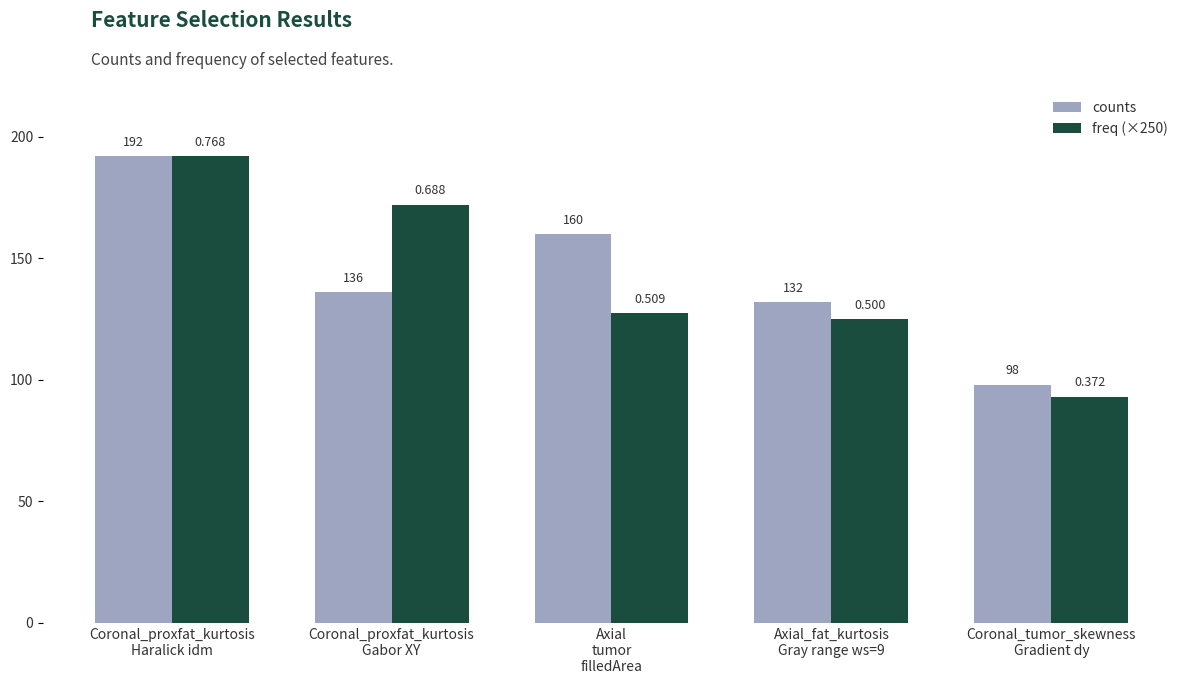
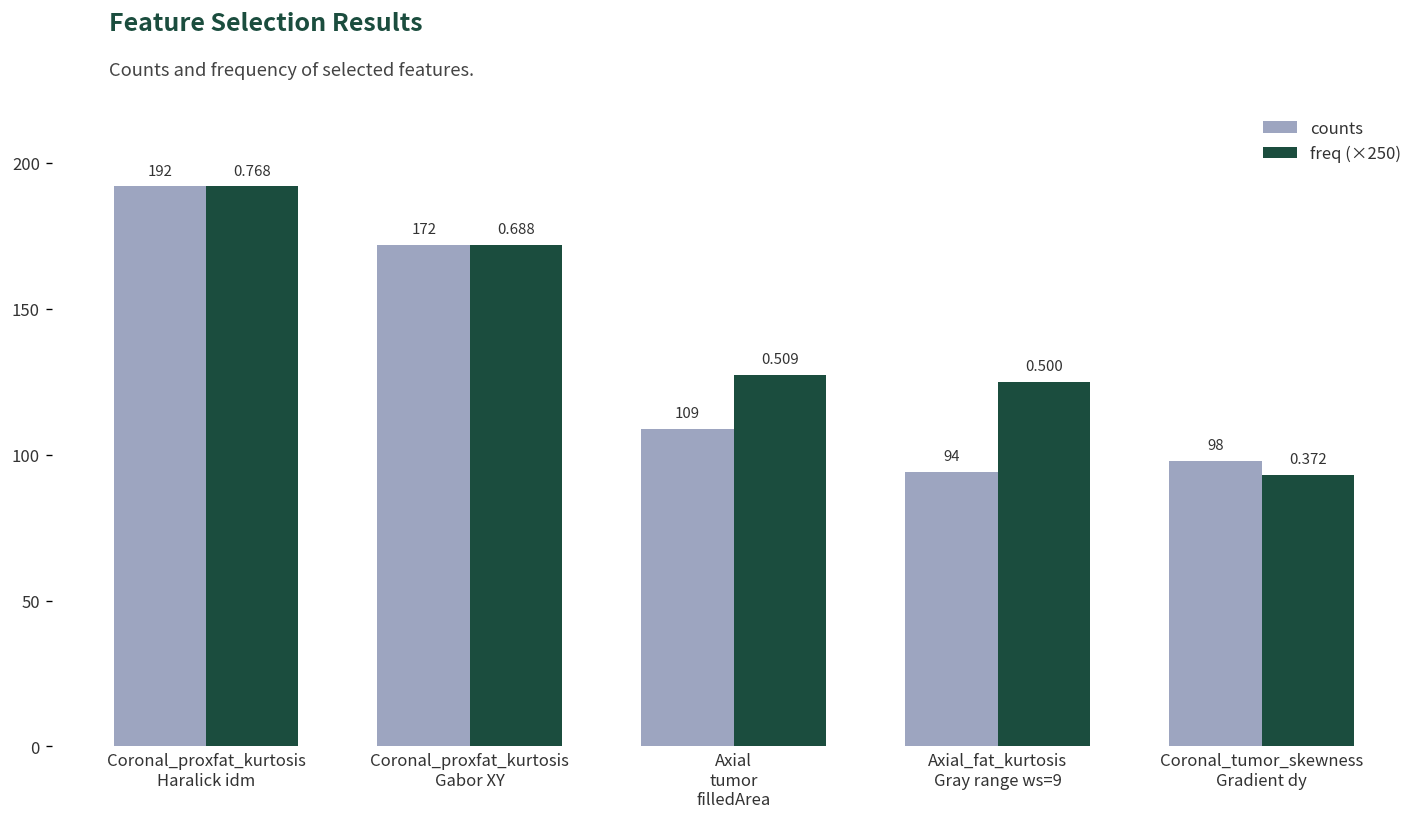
counts, Coronal_proxfat_kurtosis Gabor XY: 136 -> 172
counts, Axial tumor filledArea: 160 -> 109
counts, Axial_fat_kurtosis Gray range ws=9: 132 -> 94
